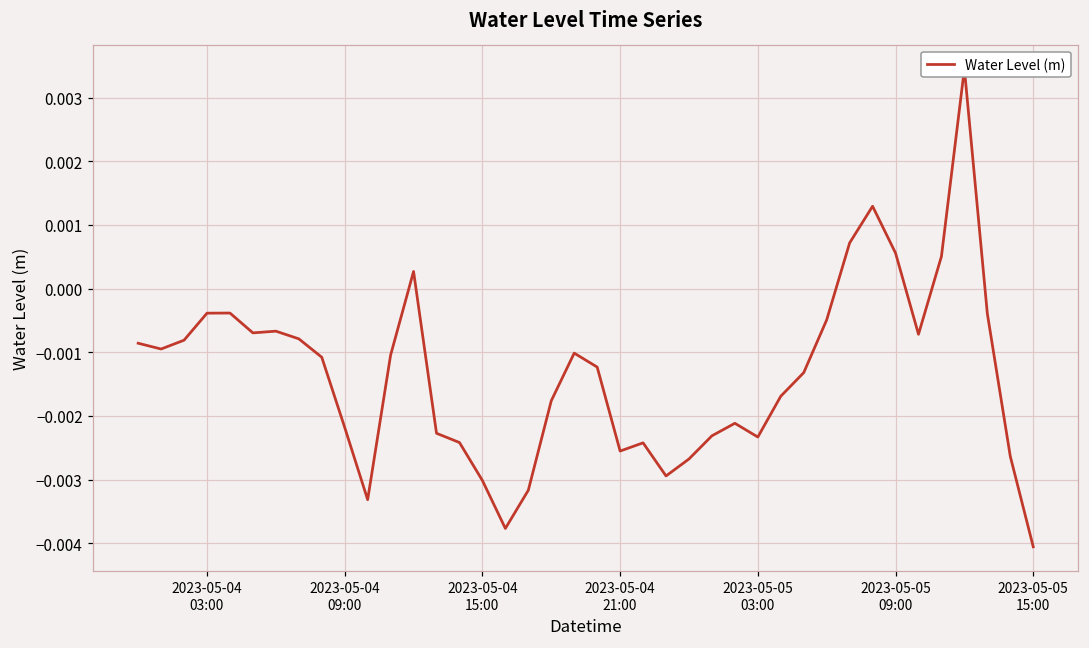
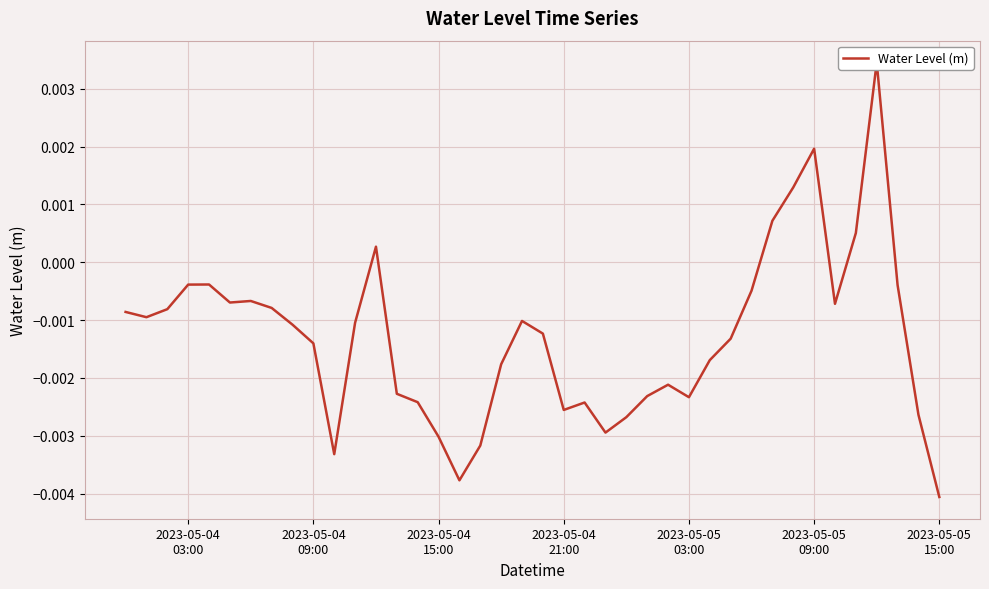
2023-05-04 09:00: -0.0022 -> -0.0014
2023-05-05 09:00: 0.0006 -> 0.0020
